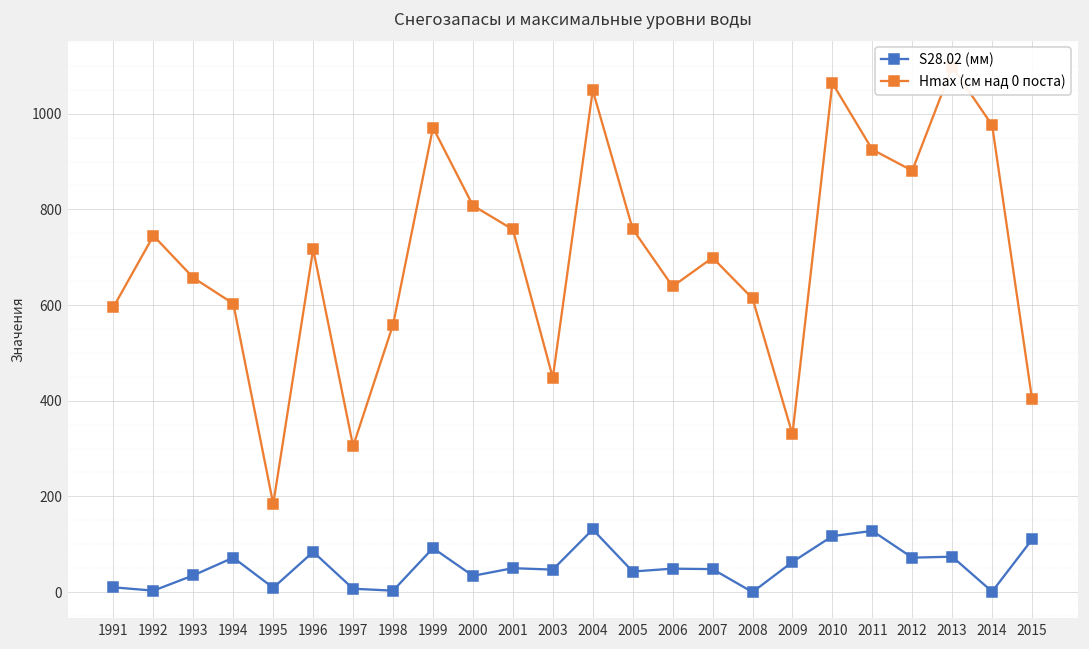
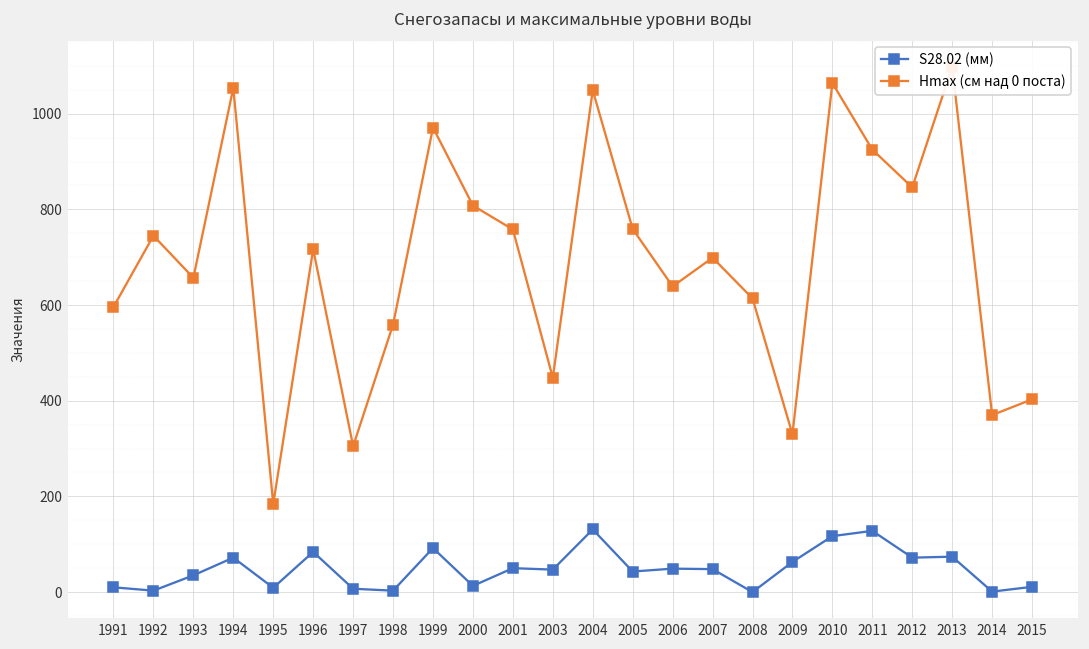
Hmax (см над 0 поста), 1994: 600 -> 1050
S28.02 (мм), 2000: 30 -> 10
Hmax (см над 0 поста), 2012: 880 -> 850
Hmax (см над 0 поста), 2014: 980 -> 370
S28.02 (мм), 2015: 110 -> 10
